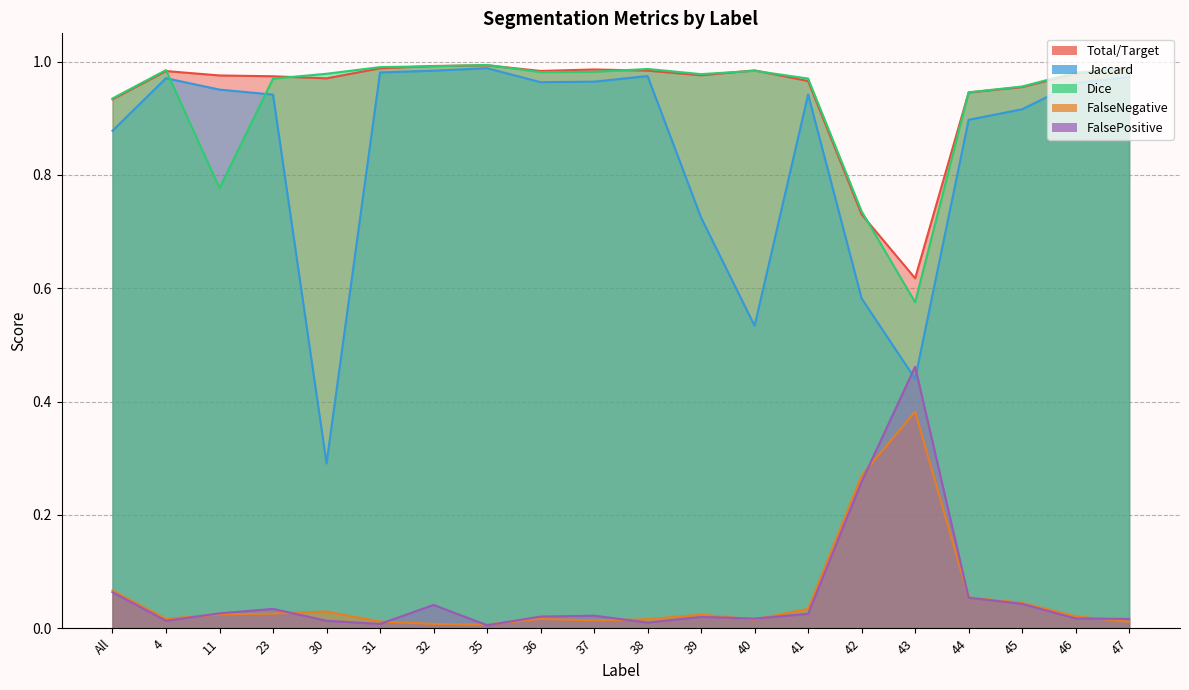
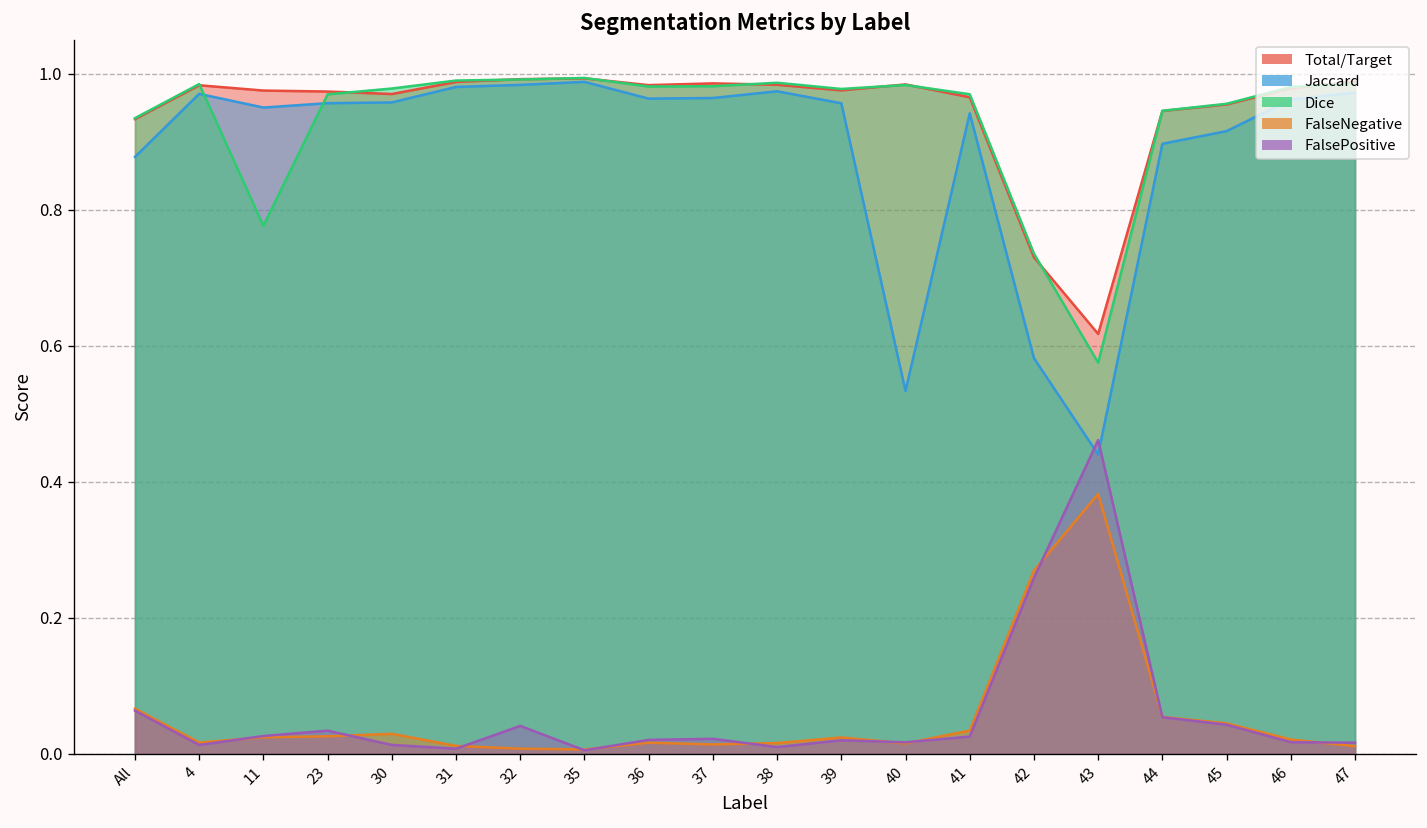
Jaccard, 23: 0.94 -> 0.96
Jaccard, 30: 0.29 -> 0.96
Jaccard, 39: 0.72 -> 0.96
